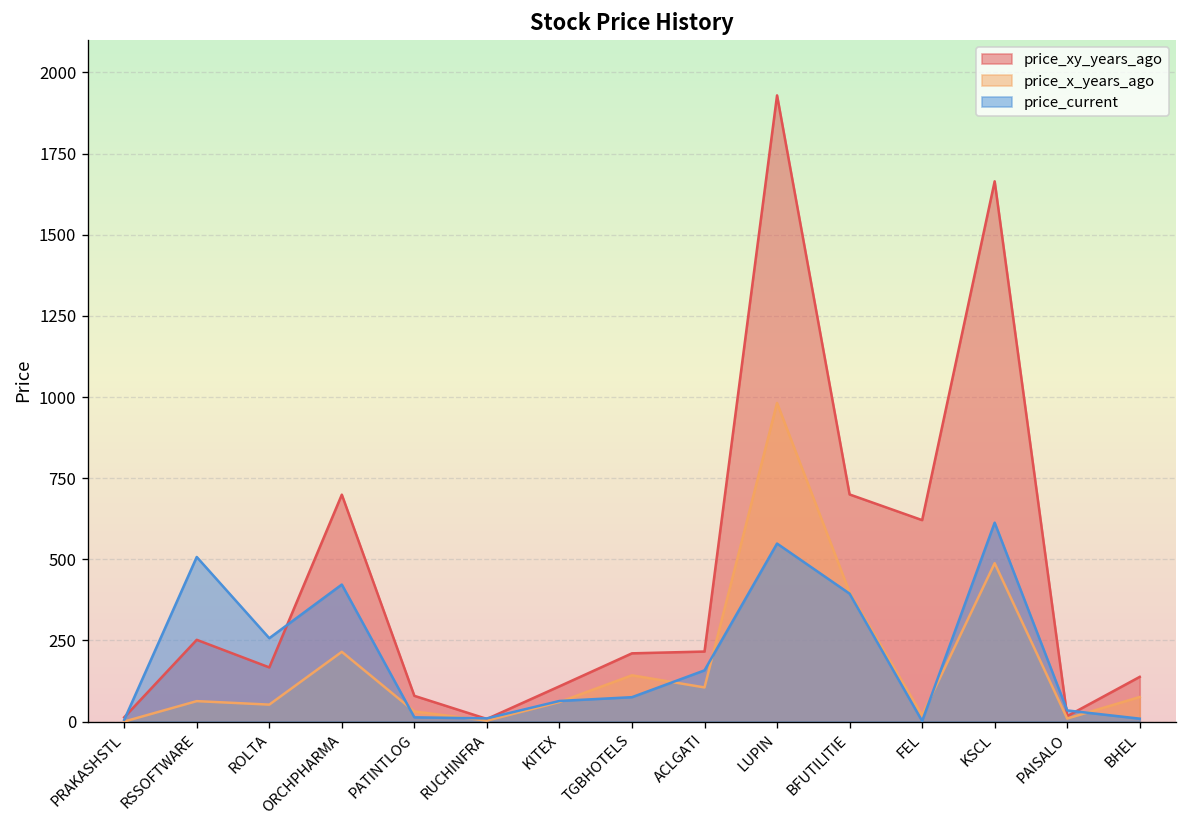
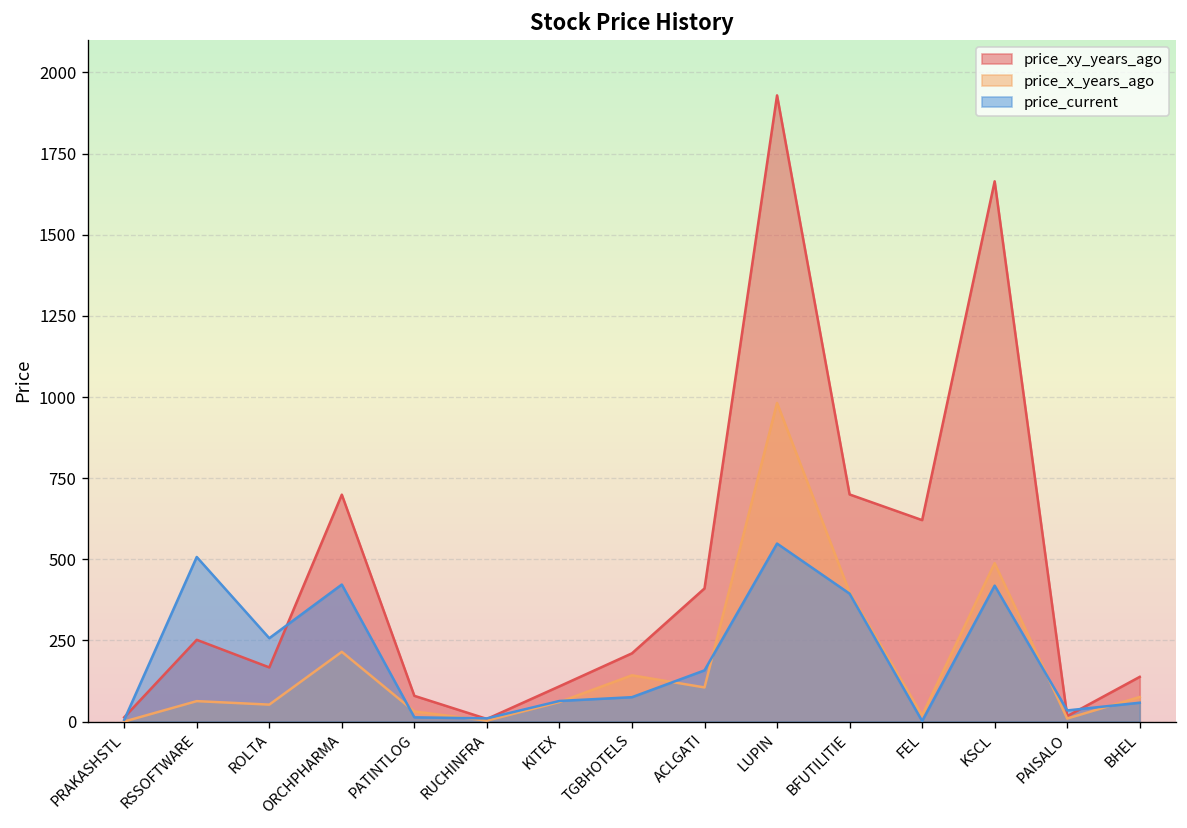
price_xy_years_ago, ACLGATI: 220 -> 410
price_current, KSCL: 610 -> 420
price_current, BHEL: 10 -> 60
